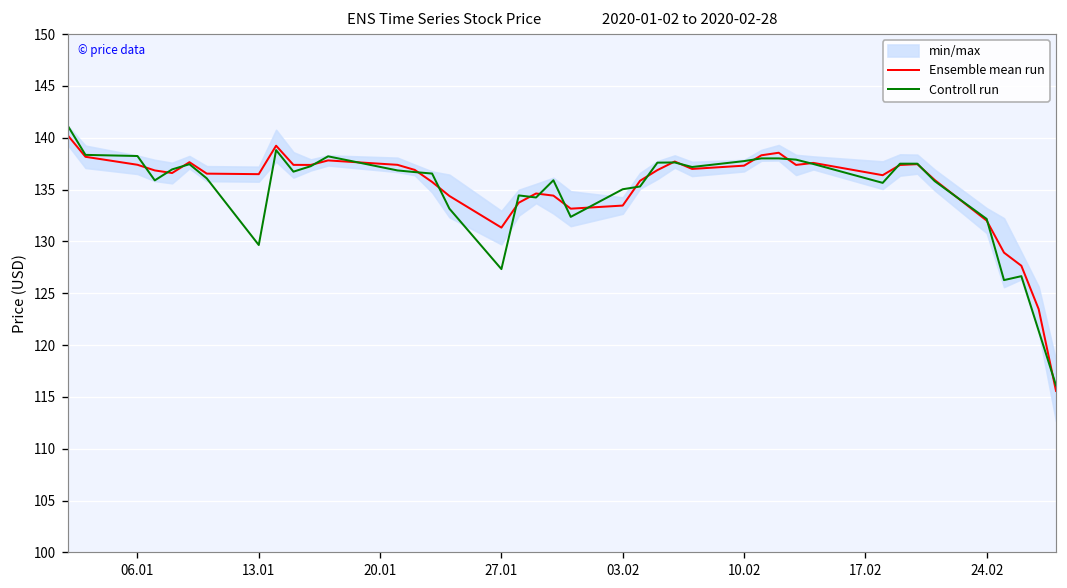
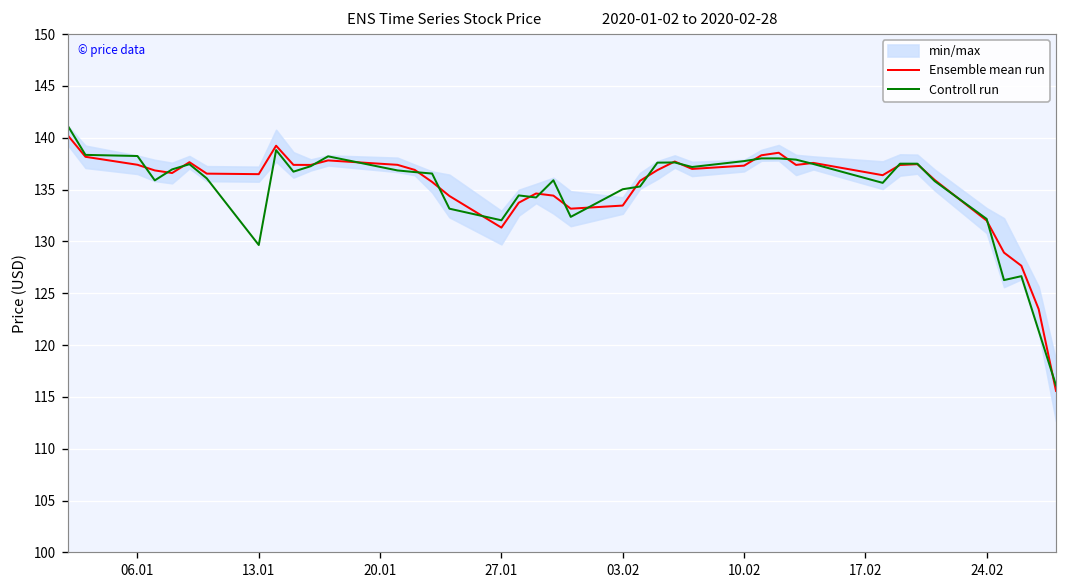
Controll run, 27.01: 127 -> 132
